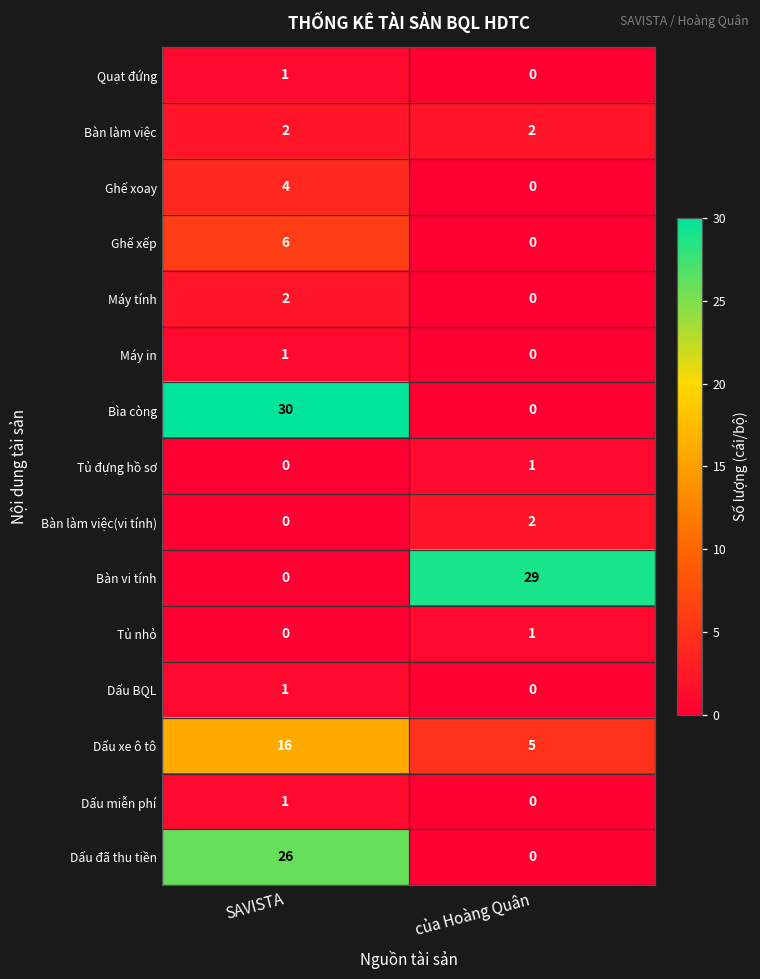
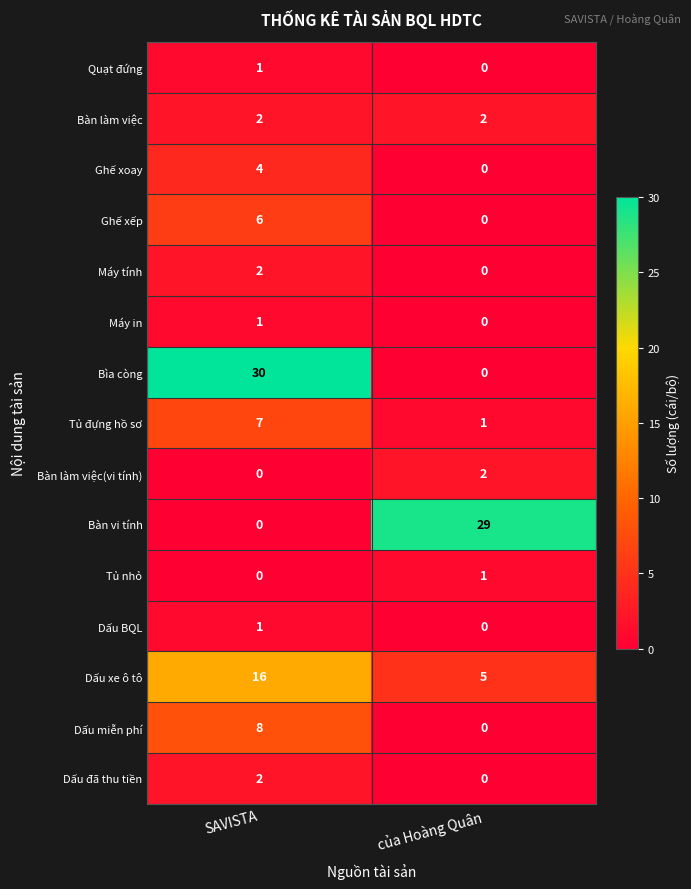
Tủ đựng hồ sơ, SAVISTA: 0 -> 7
Dấu miễn phí, SAVISTA: 1 -> 8
Dấu đã thu tiền, SAVISTA: 26 -> 2
